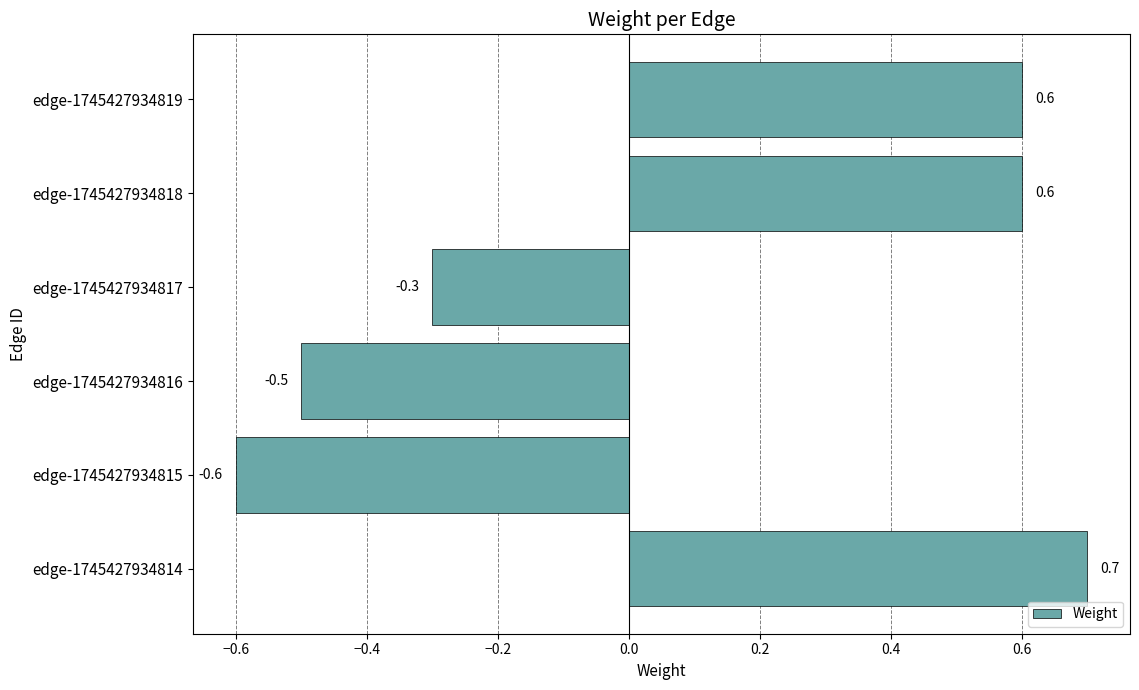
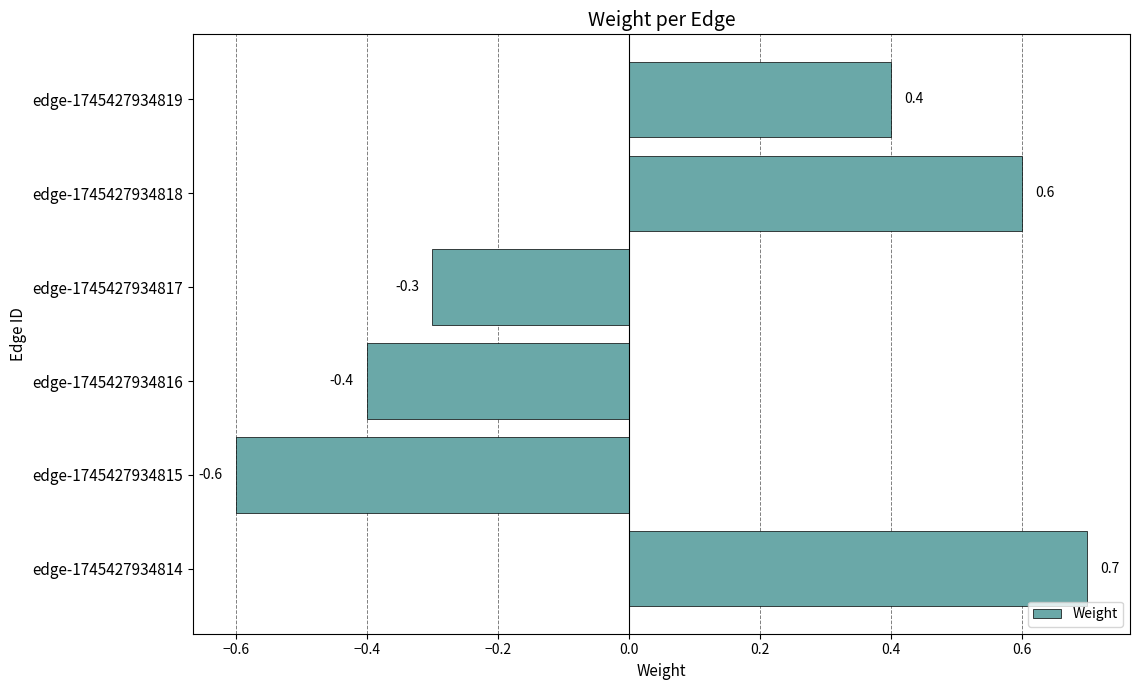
edge-1745427934819: 0.6 -> 0.4
edge-1745427934816: -0.5 -> -0.4
